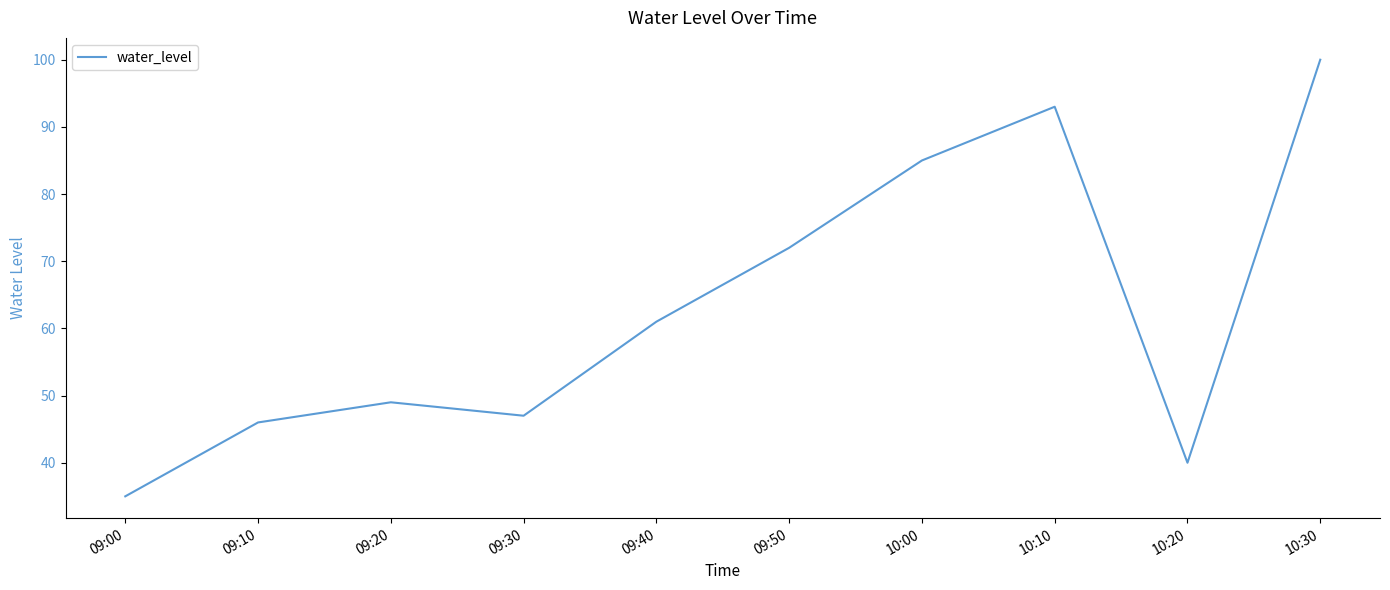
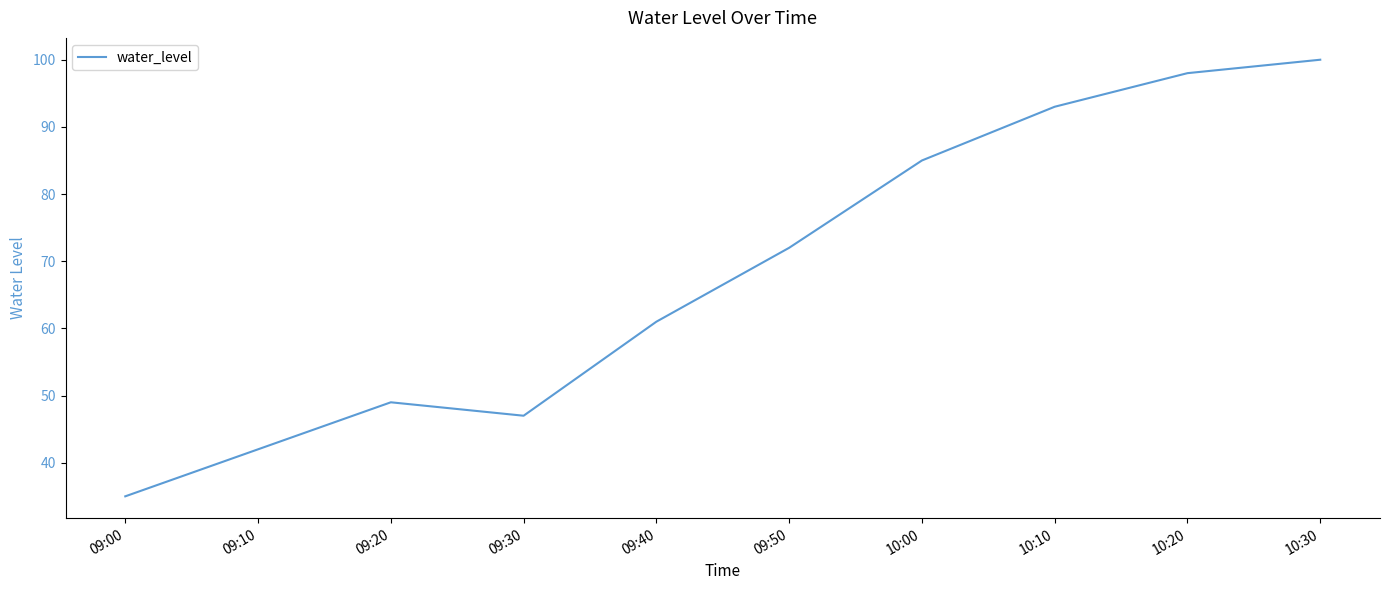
09:10: 46 -> 42
10:20: 40 -> 98
